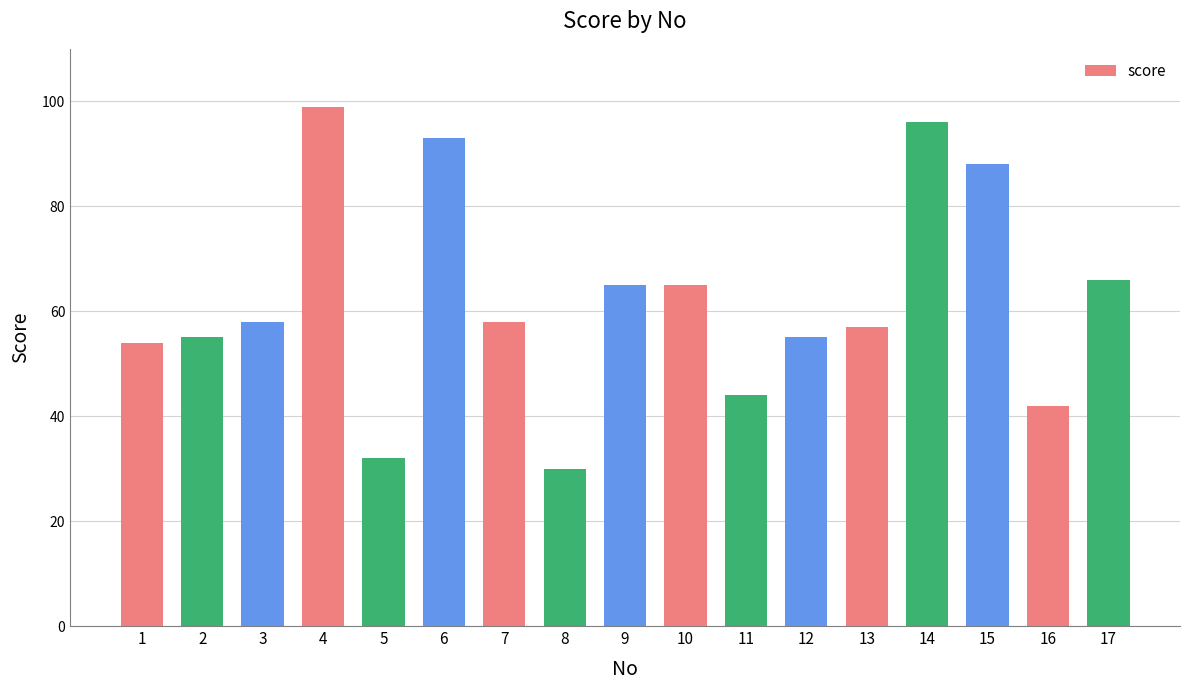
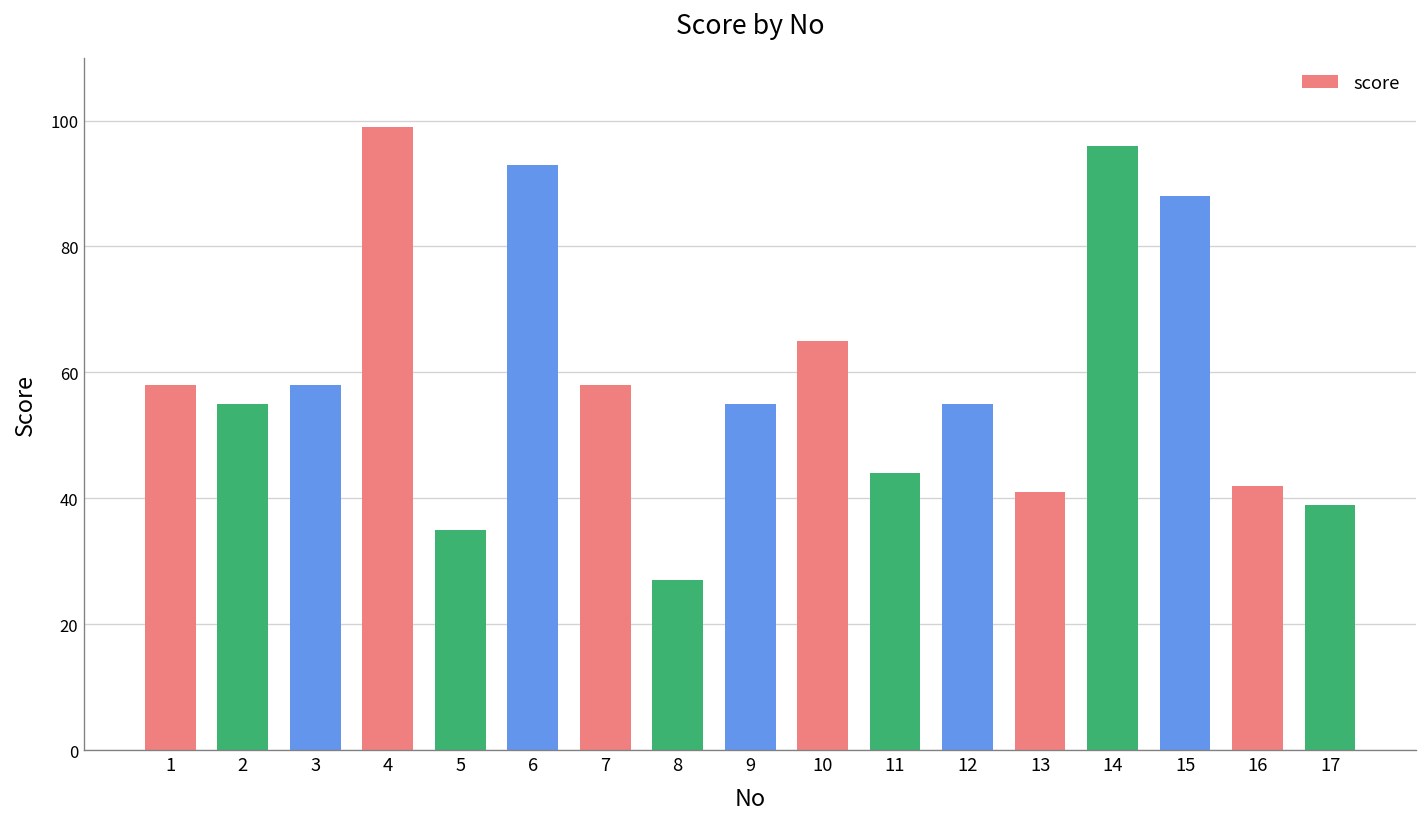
1: 54 -> 58
5: 32 -> 35
8: 30 -> 27
9: 65 -> 55
13: 57 -> 41
17: 66 -> 39
